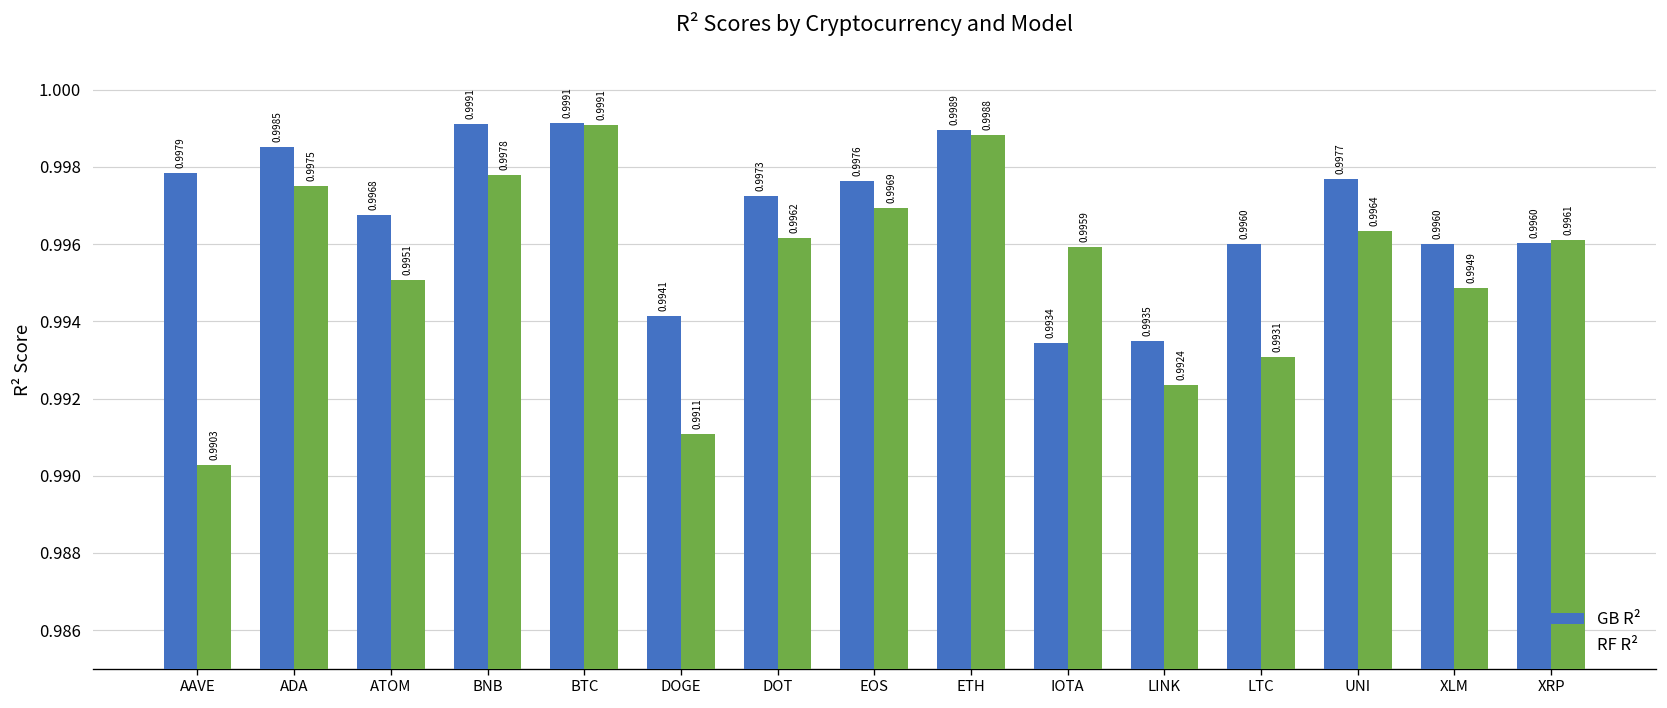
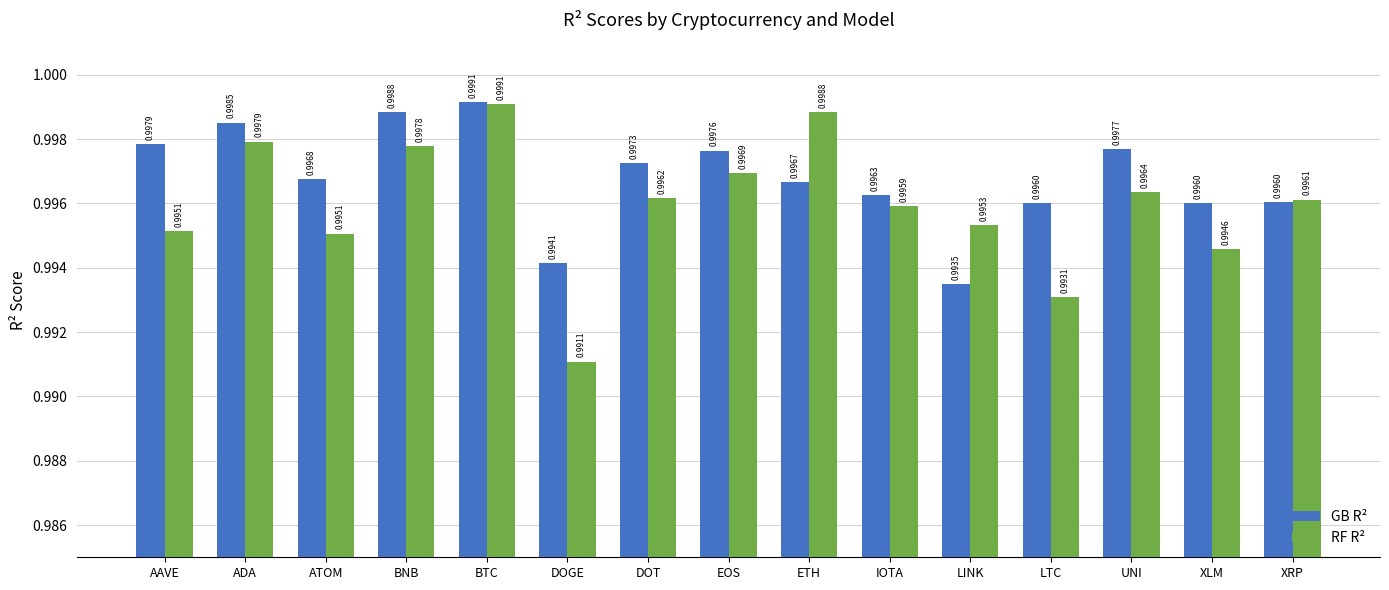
RF R², AAVE: 0.9903 -> 0.9951
RF R², ADA: 0.9975 -> 0.9979
GB R², BNB: 0.9991 -> 0.9988
GB R², ETH: 0.9989 -> 0.9967
GB R², IOTA: 0.9934 -> 0.9963
RF R², LINK: 0.9924 -> 0.9953
RF R², XLM: 0.9949 -> 0.9946
